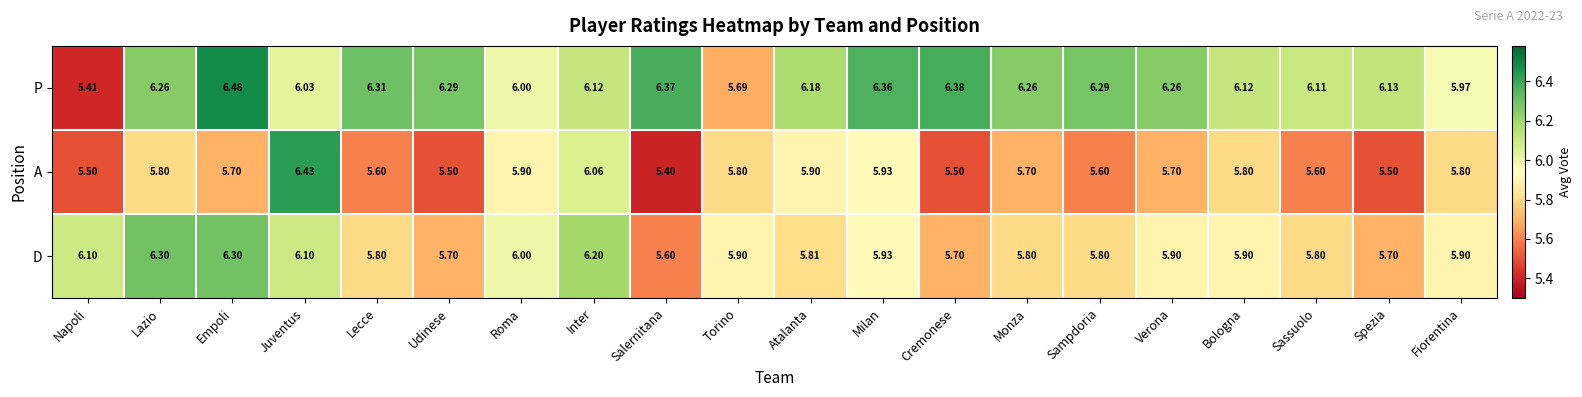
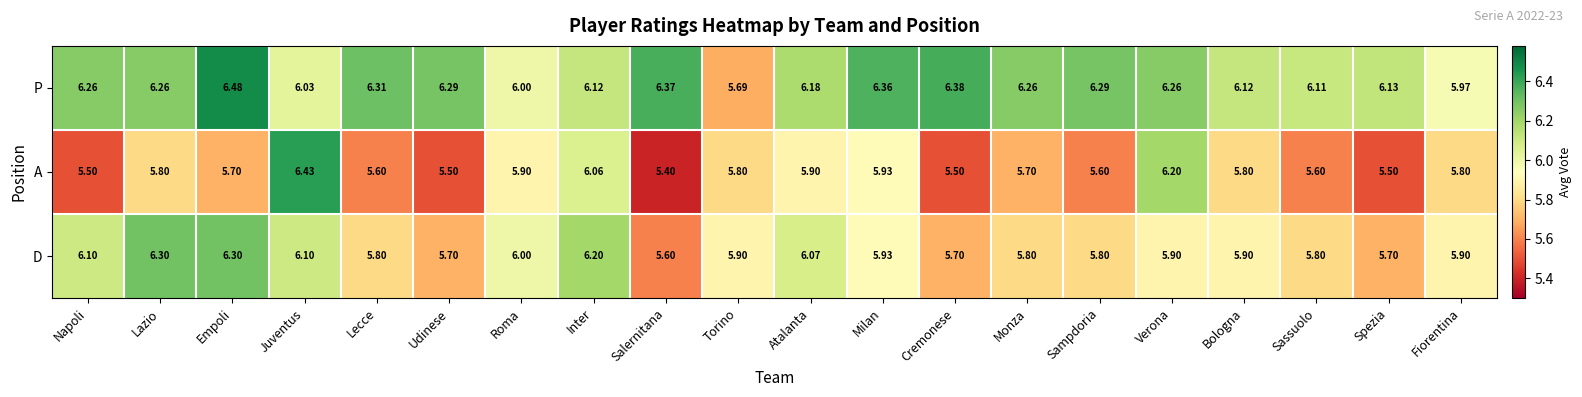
P, Napoli: 5.41 -> 6.26
A, Verona: 5.70 -> 6.20
D, Atalanta: 5.81 -> 6.07
